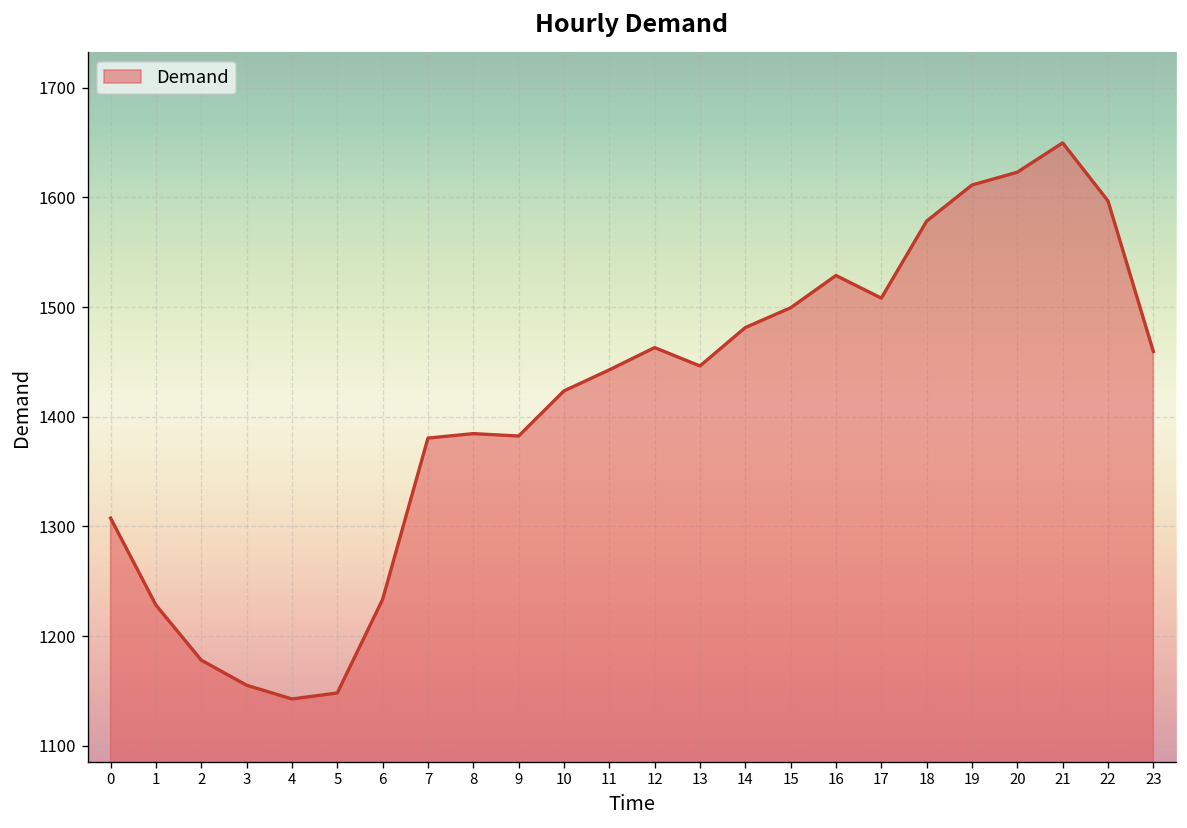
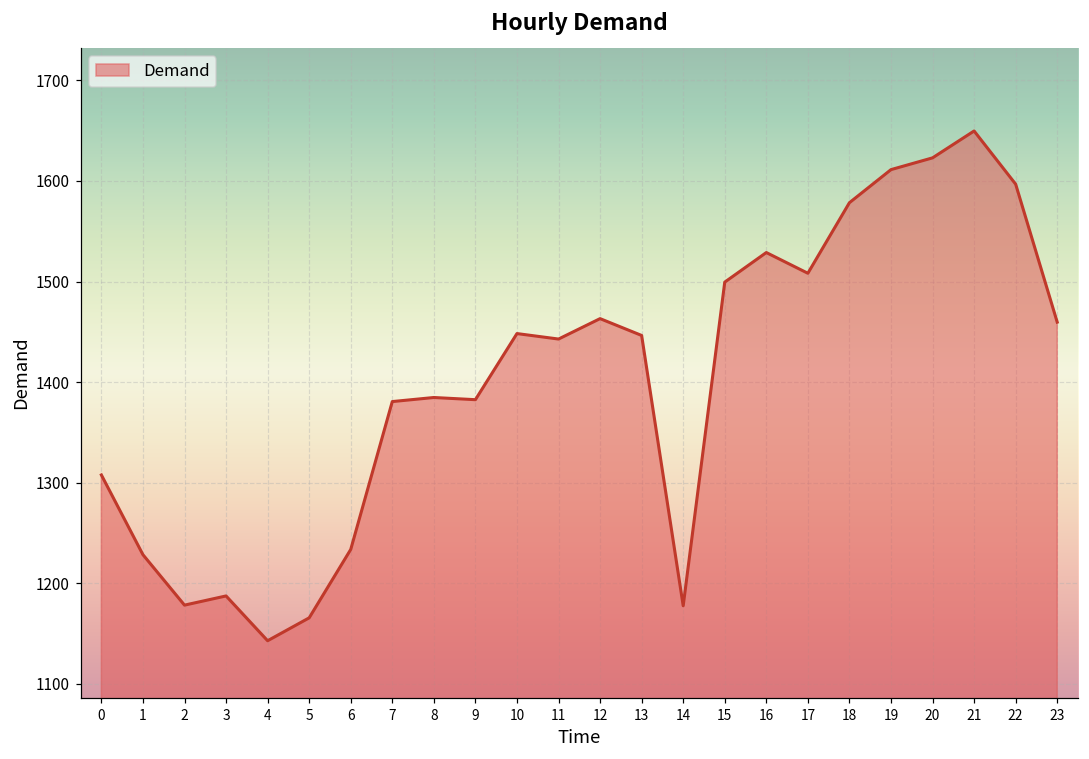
3: 1160 -> 1190
5: 1150 -> 1170
10: 1420 -> 1450
14: 1480 -> 1180
